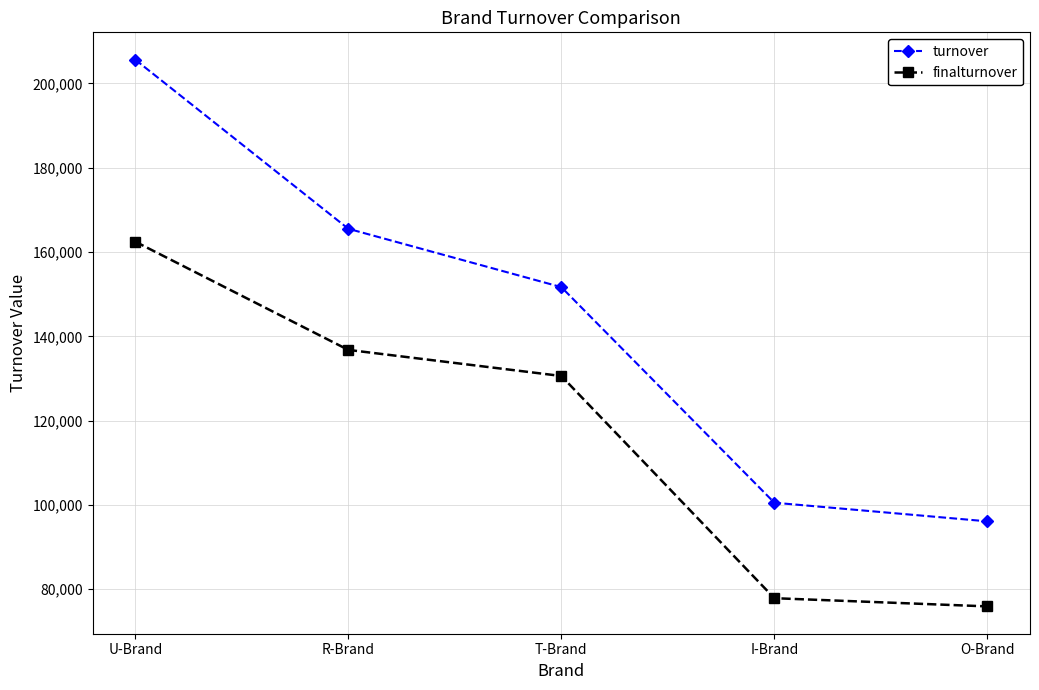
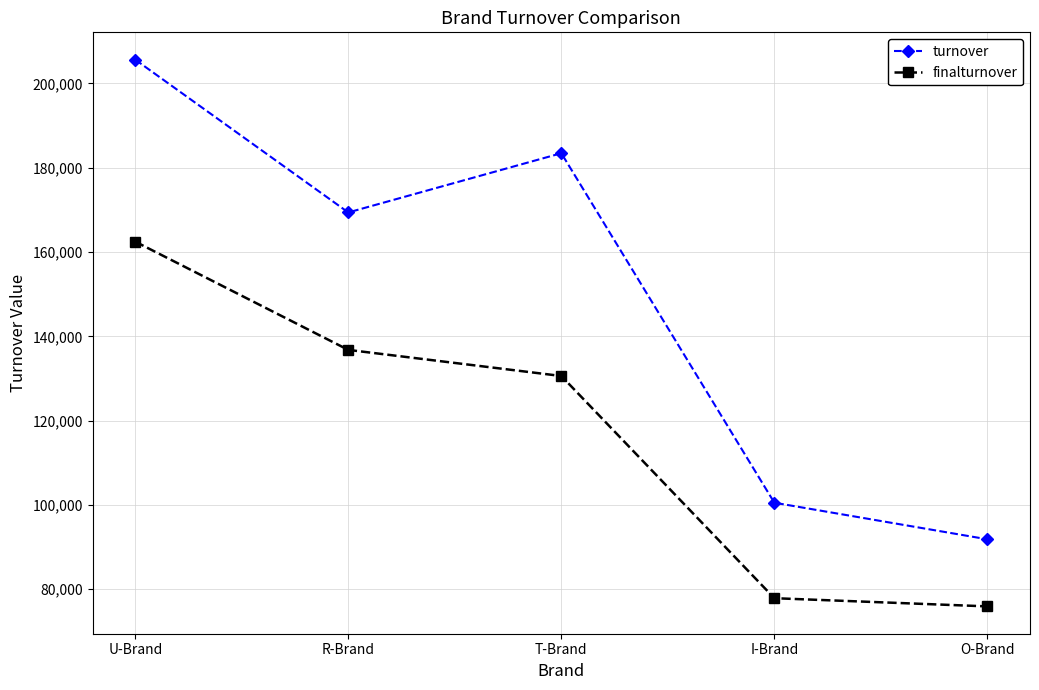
turnover, R-Brand: 166,000 -> 169,000
turnover, T-Brand: 152,000 -> 183,000
turnover, O-Brand: 96,000 -> 92,000
